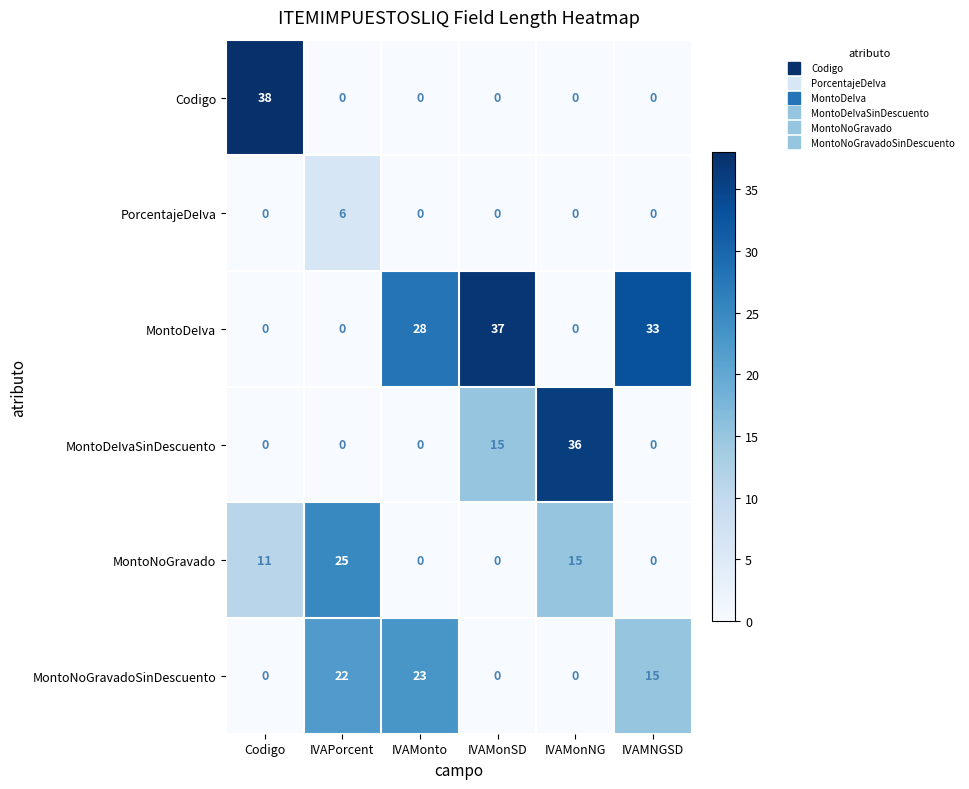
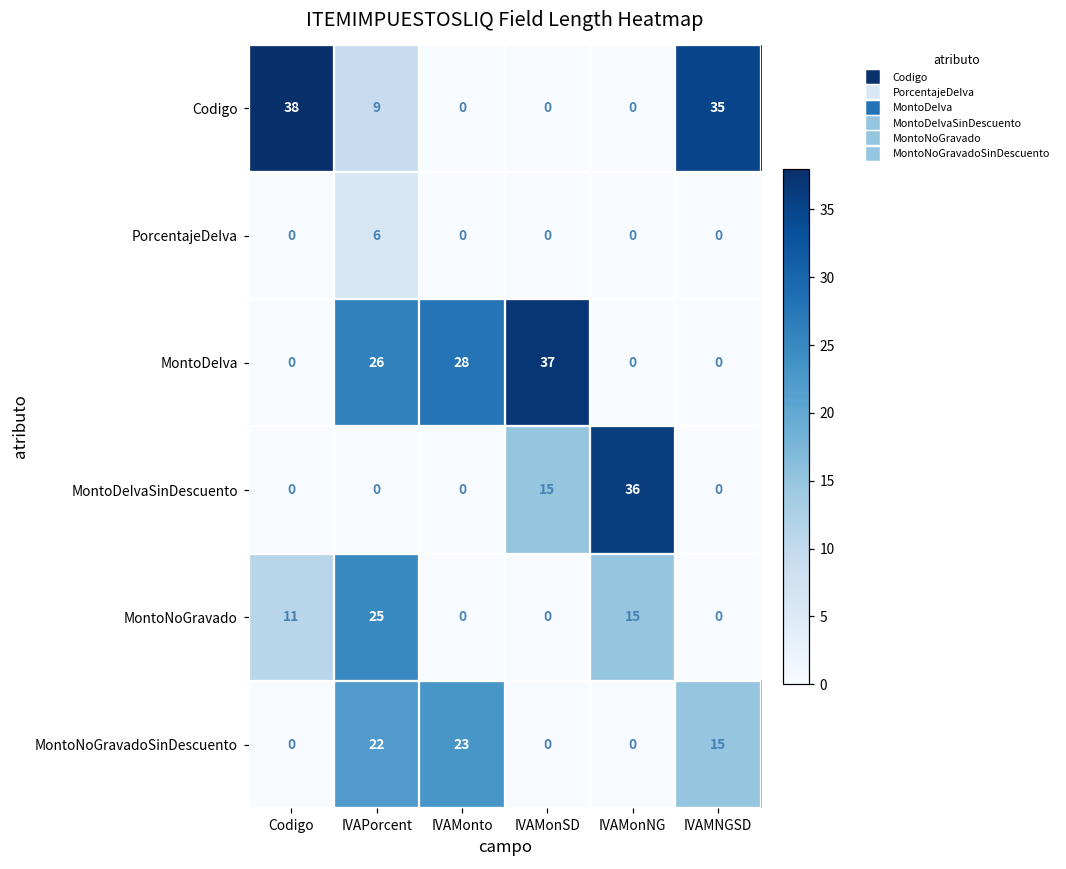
Codigo, IVAPorcent: 0 -> 9
Codigo, IVAMNGSD: 0 -> 35
MontoDeIva, IVAPorcent: 0 -> 26
MontoDeIva, IVAMNGSD: 33 -> 0
